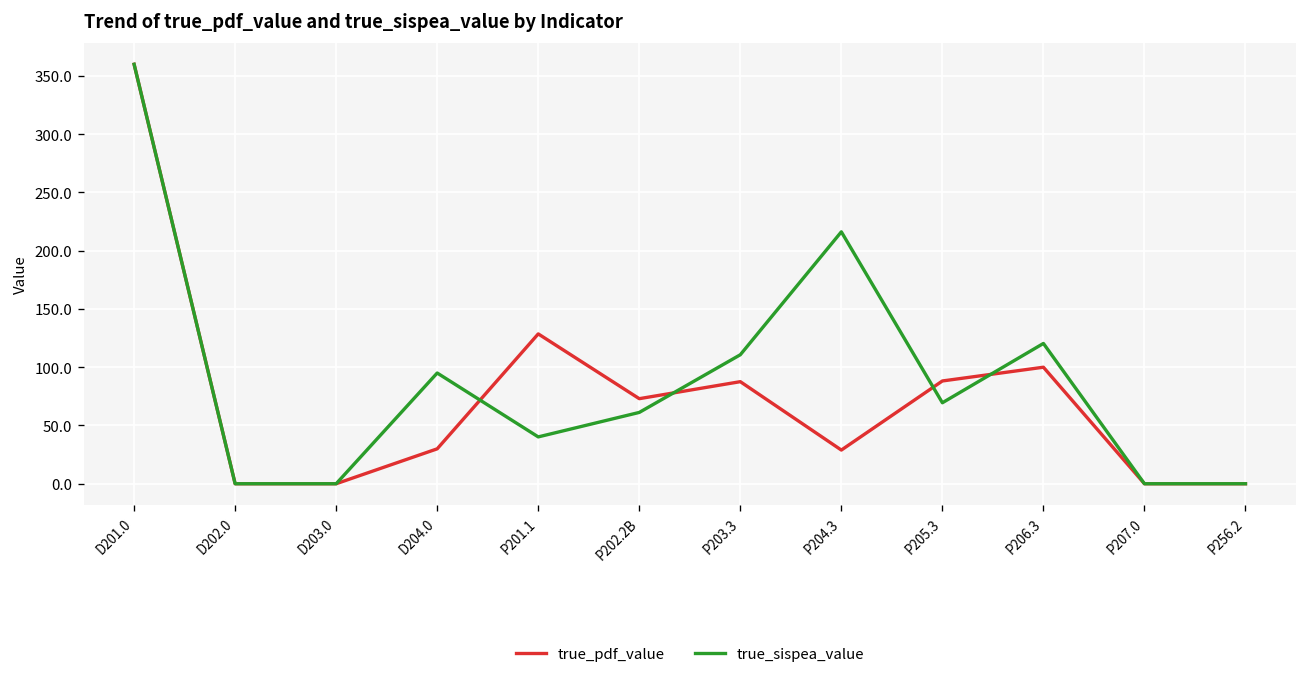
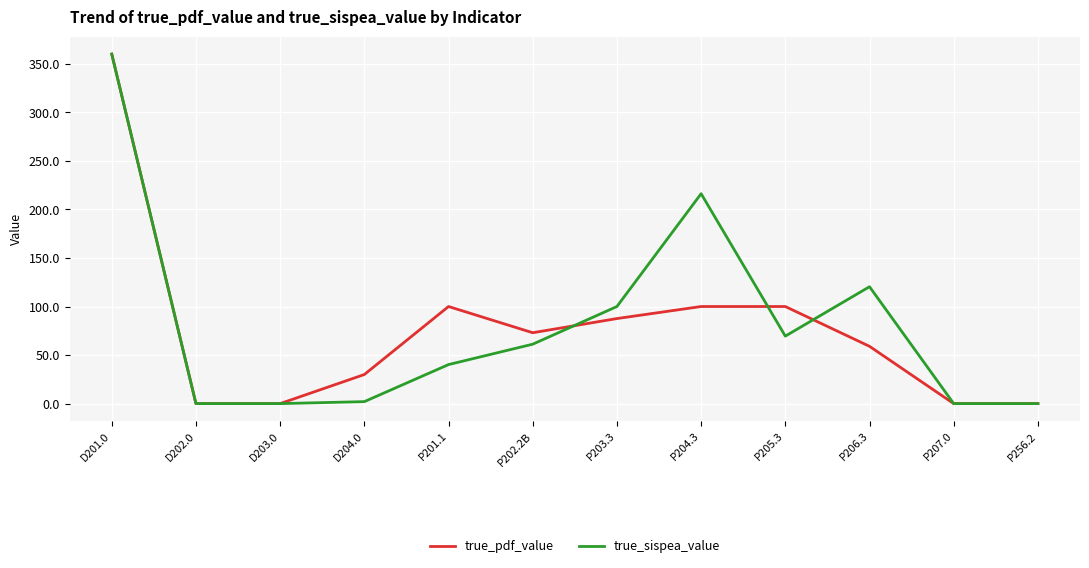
true_sispea_value, D204.0: 100 -> 0
true_pdf_value, P201.1: 130 -> 100
true_sispea_value, P203.3: 110 -> 100
true_pdf_value, P204.3: 30 -> 100
true_pdf_value, P205.3: 90 -> 100
true_pdf_value, P206.3: 100 -> 60
